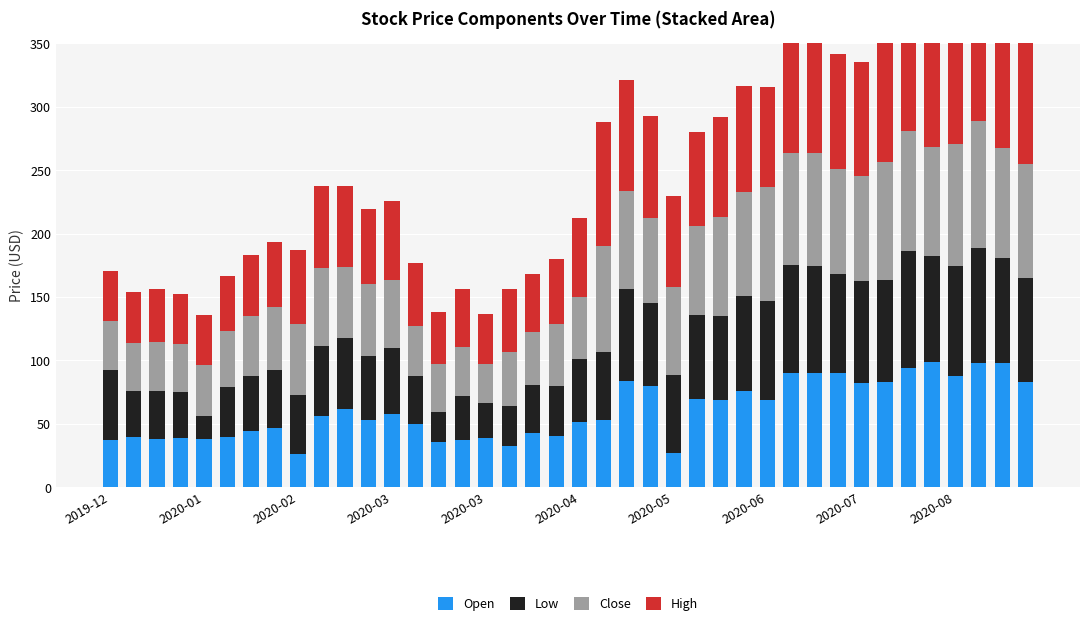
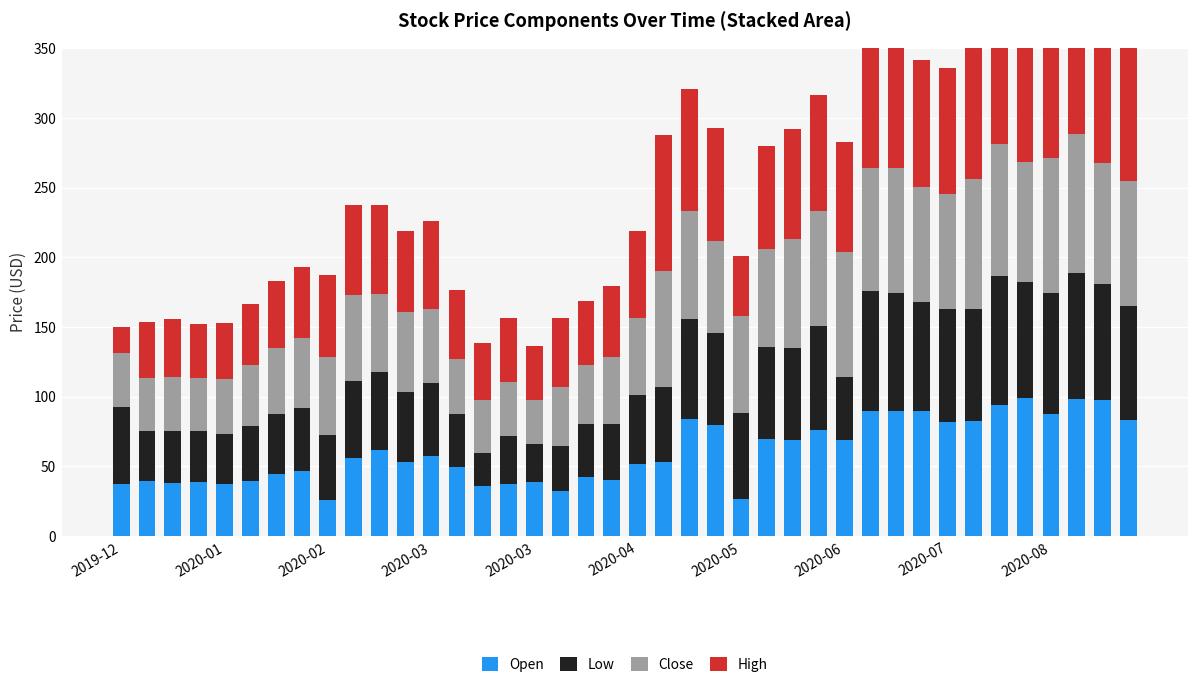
High, 2019-12: 39 -> 19
Low, 2020-01: 19 -> 36
Close, 2020-04: 49 -> 56
High, 2020-05: 71 -> 43
Low, 2020-06: 78 -> 45
